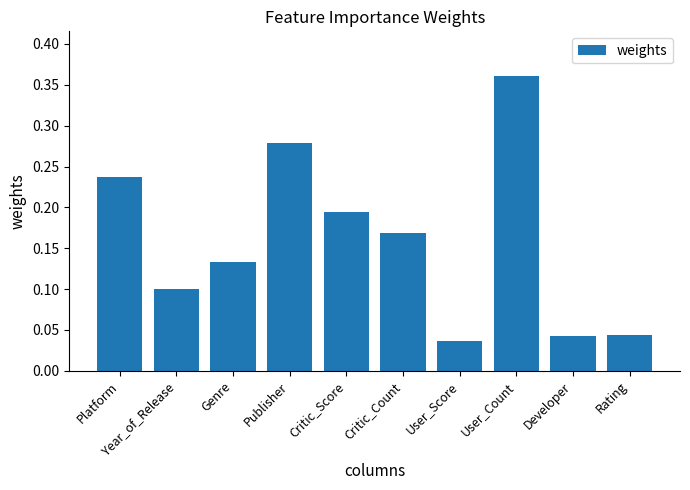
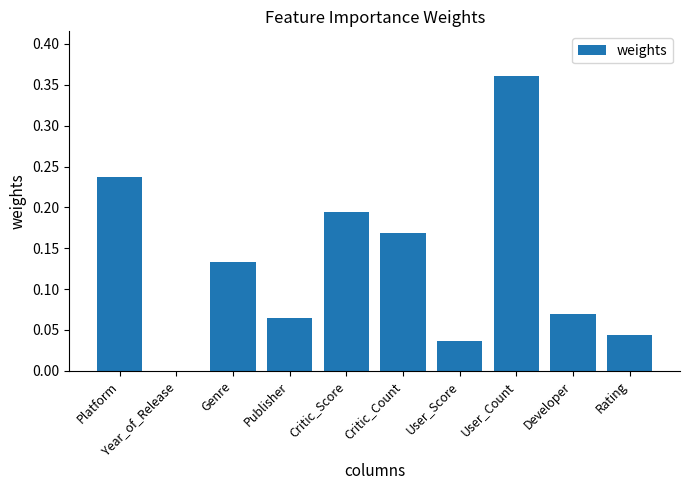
Year_of_Release: 0.1 -> 0.0
Publisher: 0.28 -> 0.06
Developer: 0.04 -> 0.07
